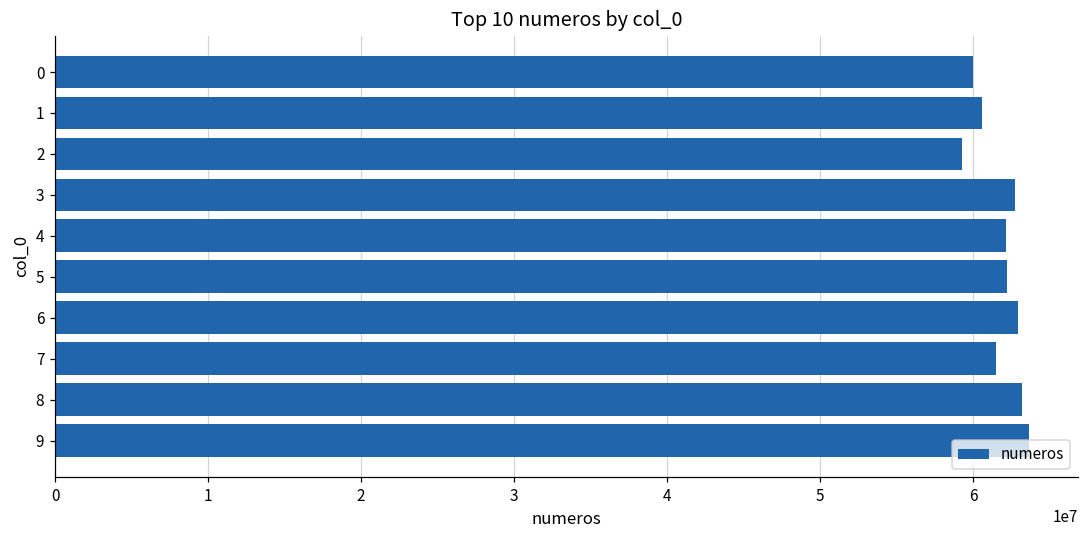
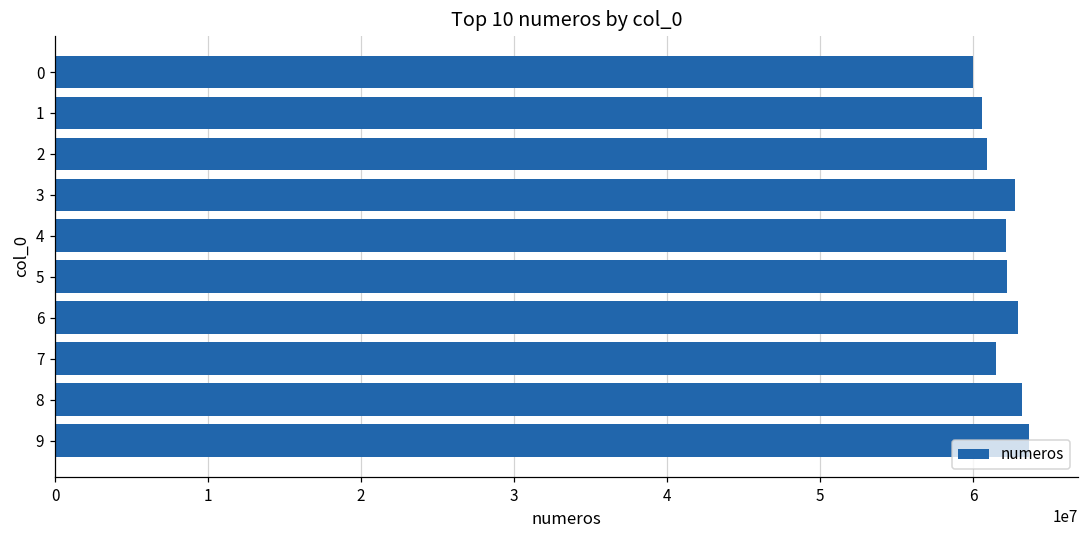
2: 59300000 -> 60900000
